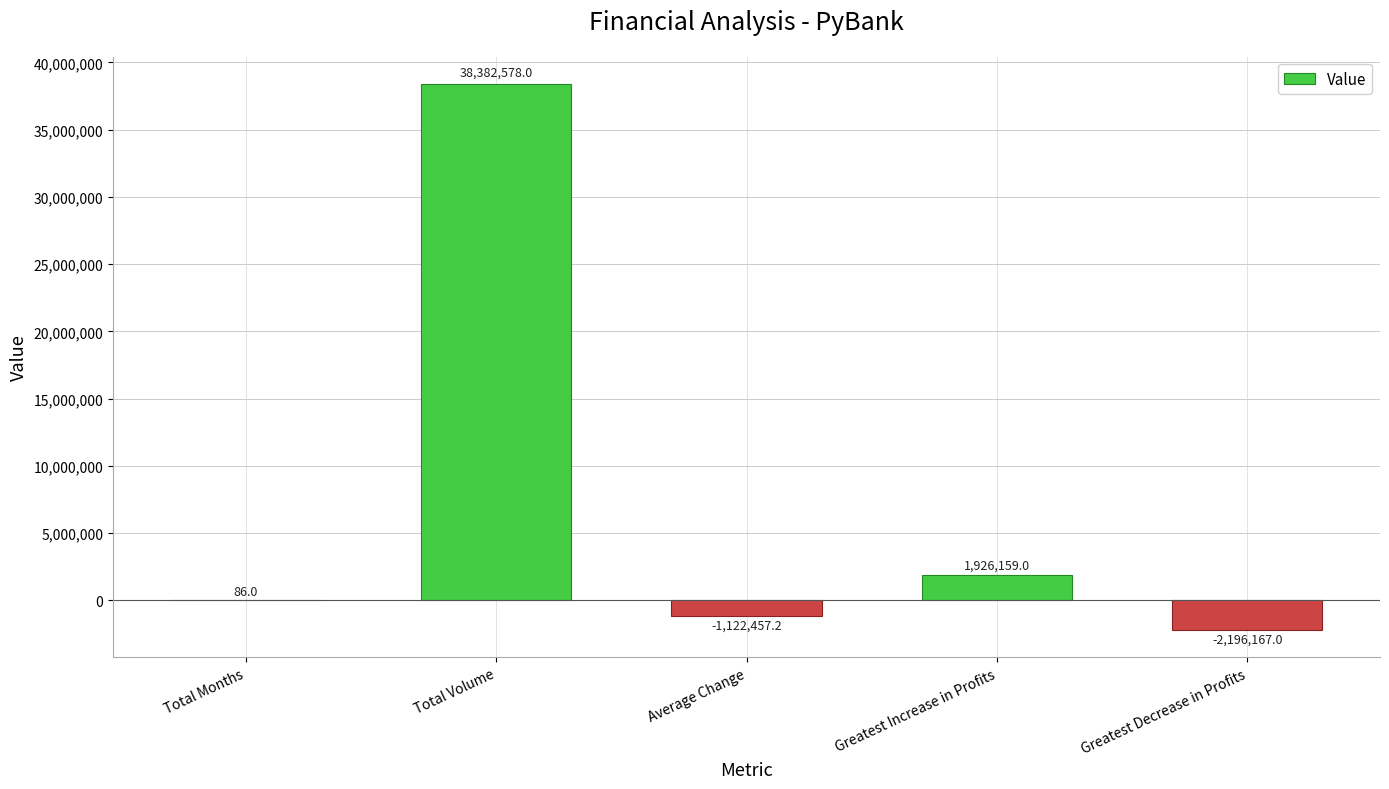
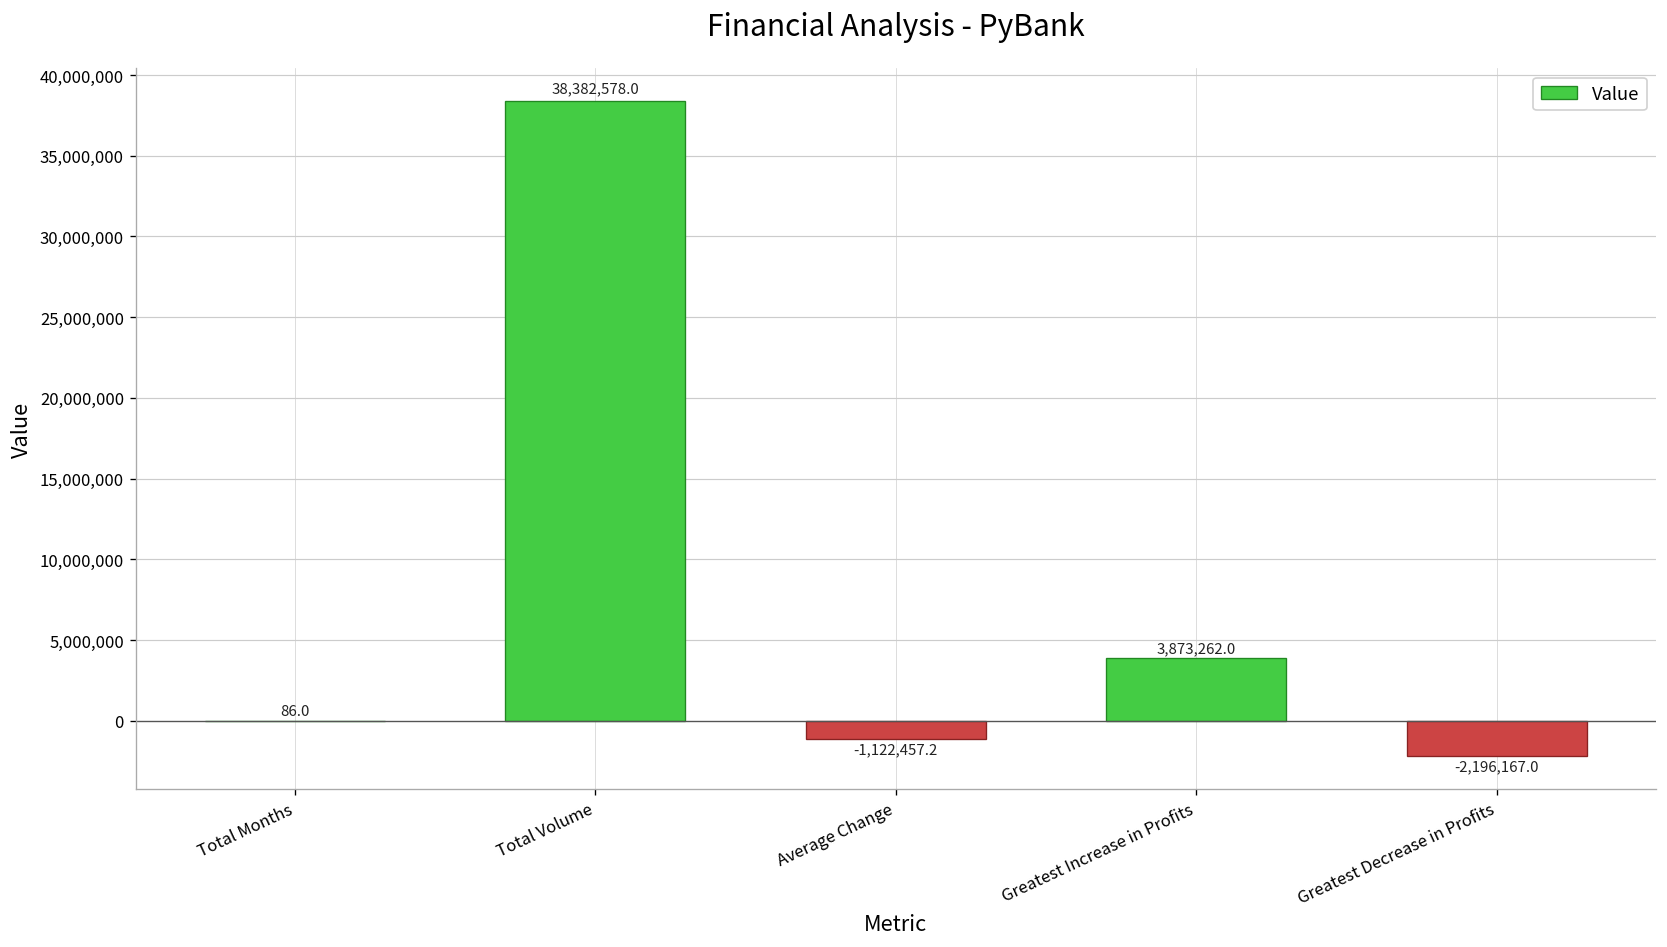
Greatest Increase in Profits: 1,926,159.0 -> 3,873,262.0
